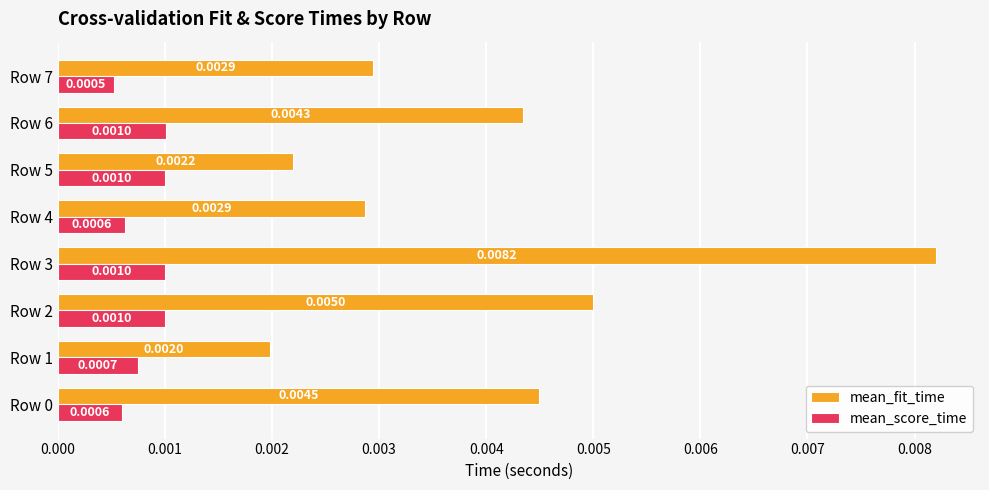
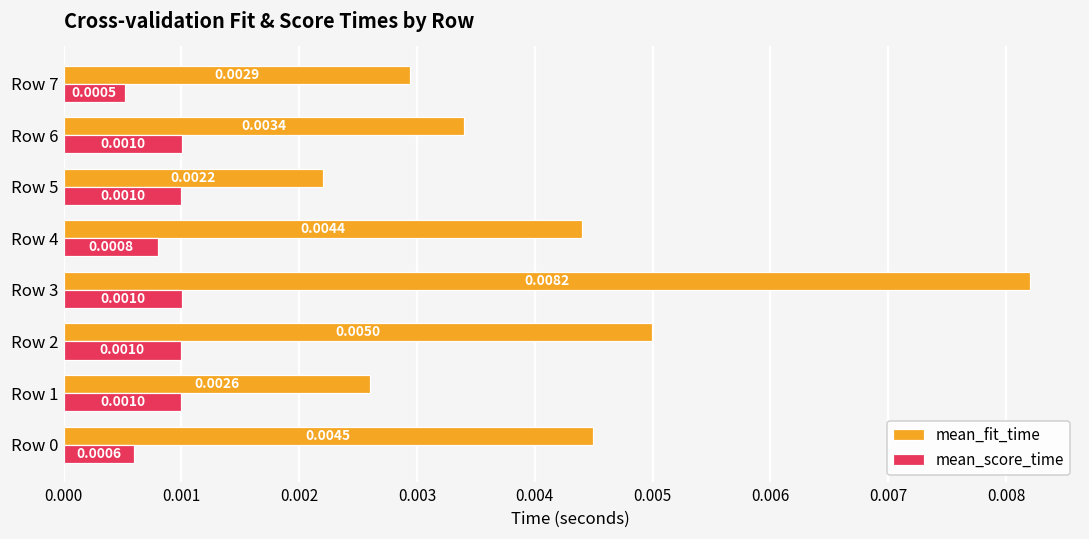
mean_fit_time, Row 6: 0.0043 -> 0.0034
mean_fit_time, Row 4: 0.0029 -> 0.0044
mean_score_time, Row 4: 0.0006 -> 0.0008
mean_fit_time, Row 1: 0.0020 -> 0.0026
mean_score_time, Row 1: 0.0007 -> 0.0010
